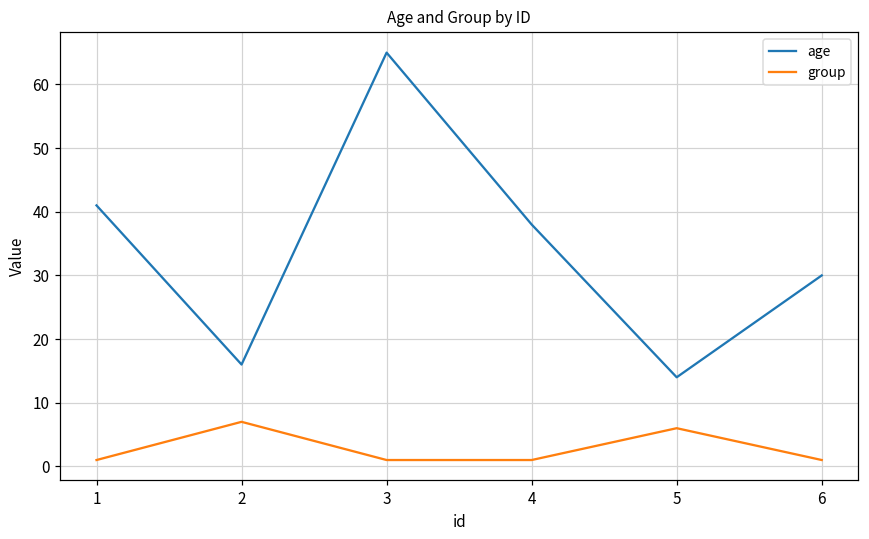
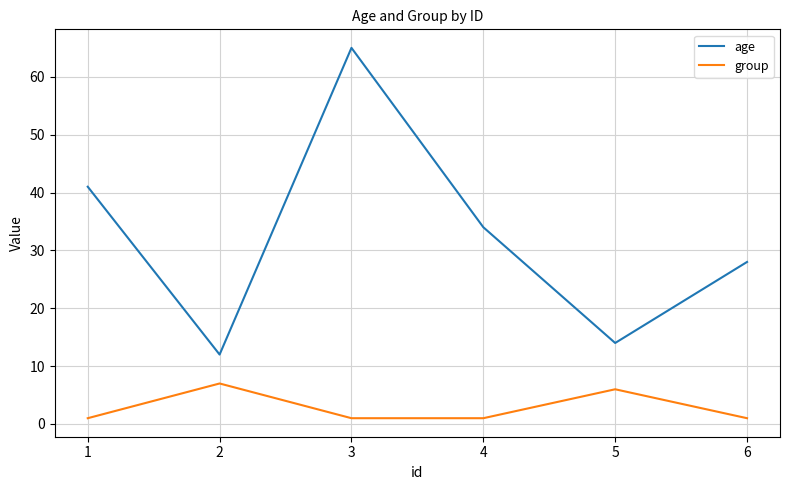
age, 2: 16 -> 12
age, 4: 38 -> 34
age, 6: 30 -> 28
